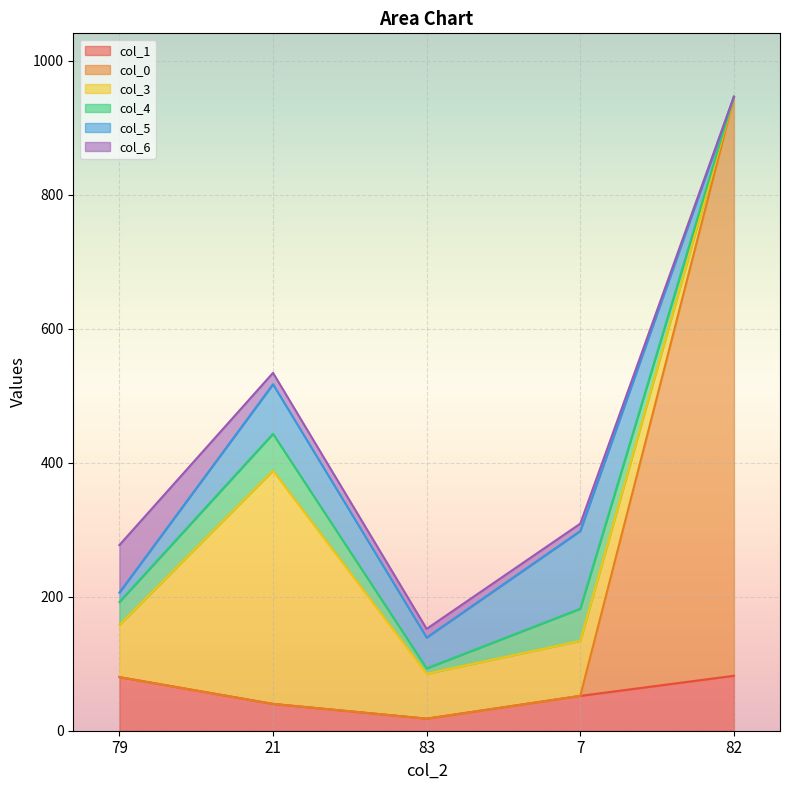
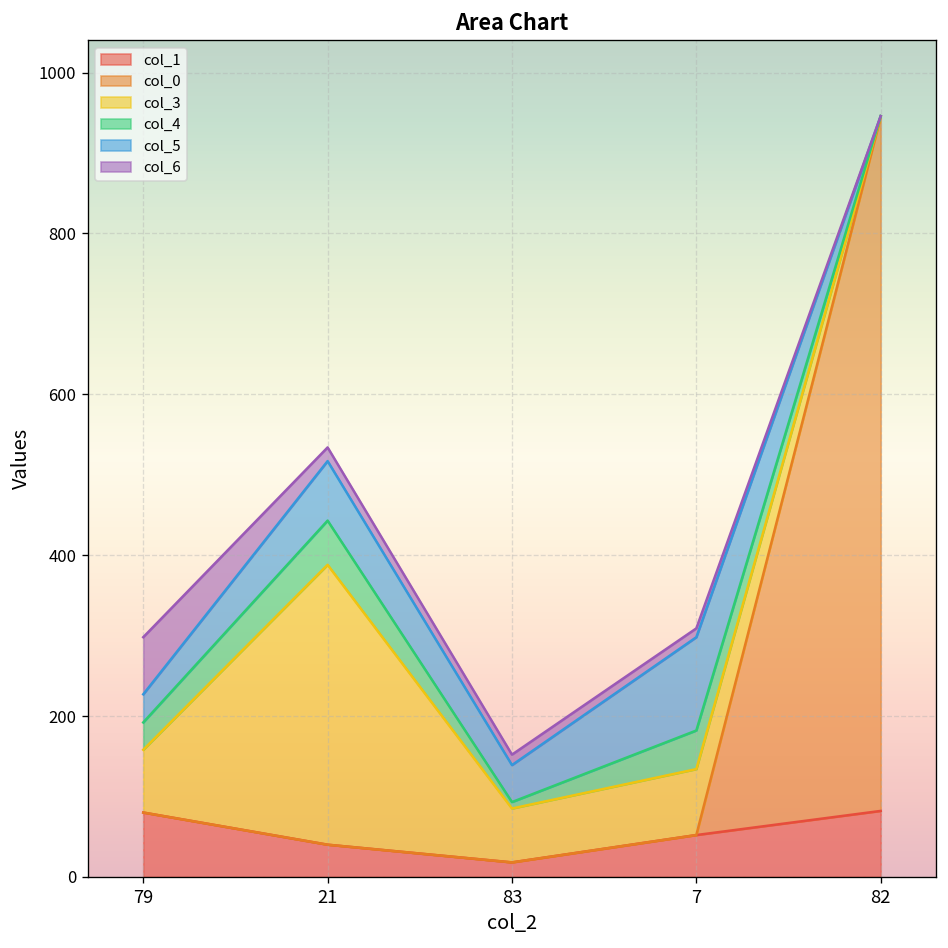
col_5, 79: 10 -> 40
